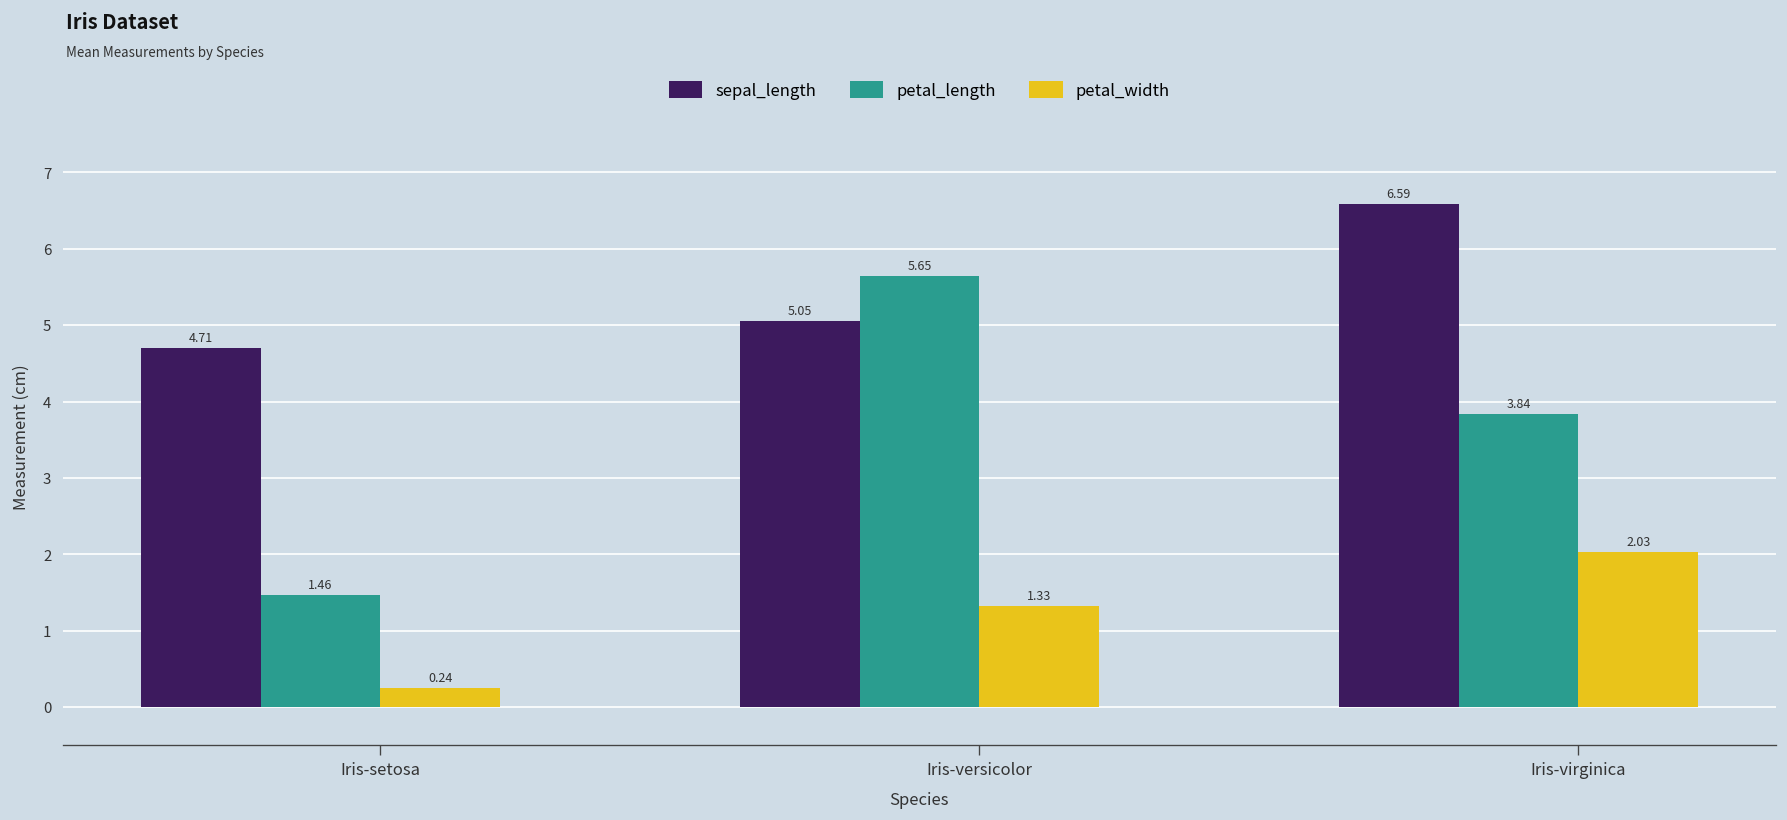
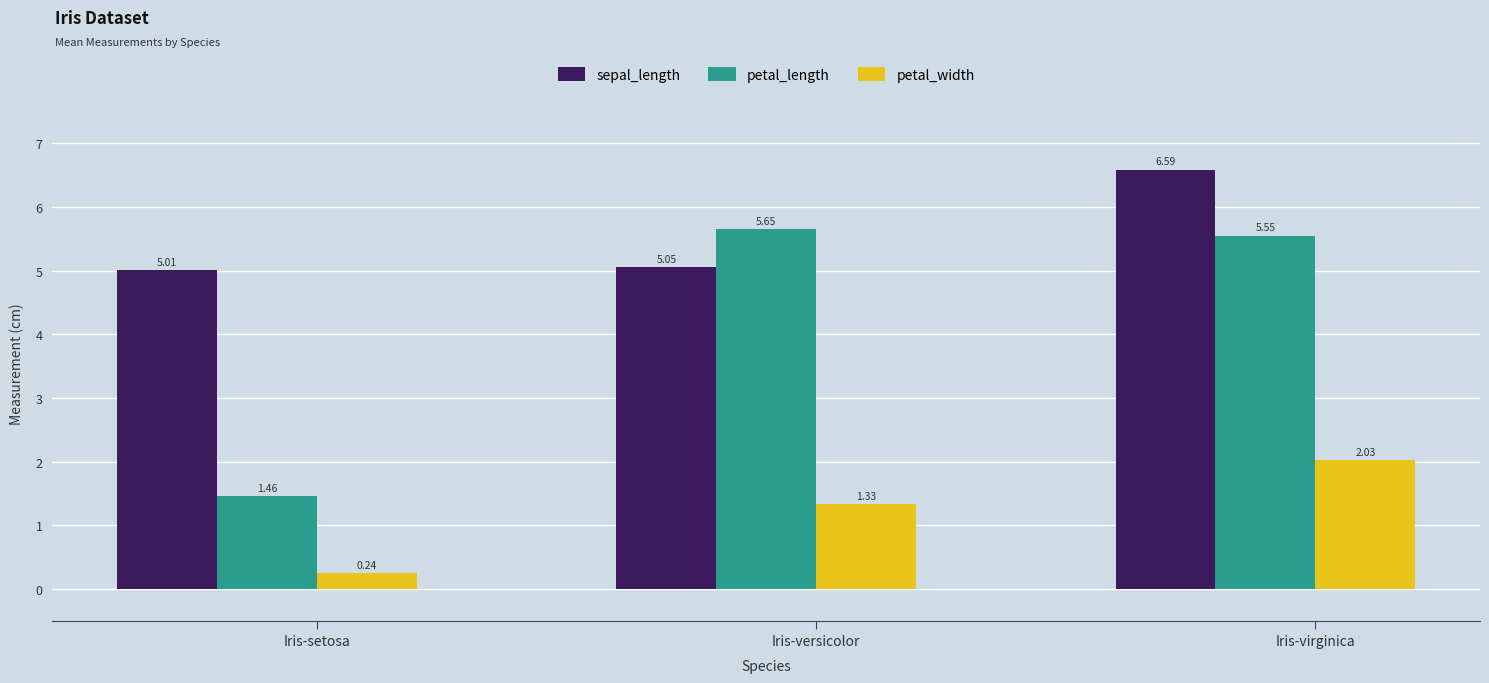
sepal_length, Iris-setosa: 4.71 -> 5.01
petal_length, Iris-virginica: 3.84 -> 5.55
